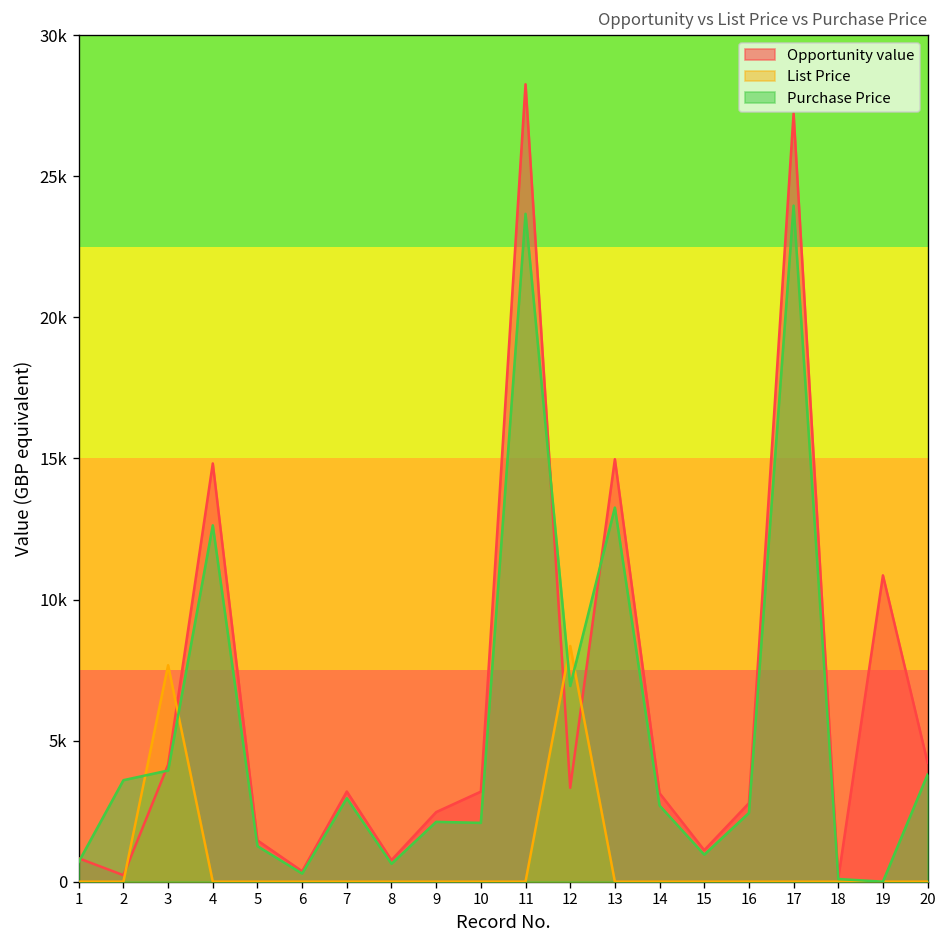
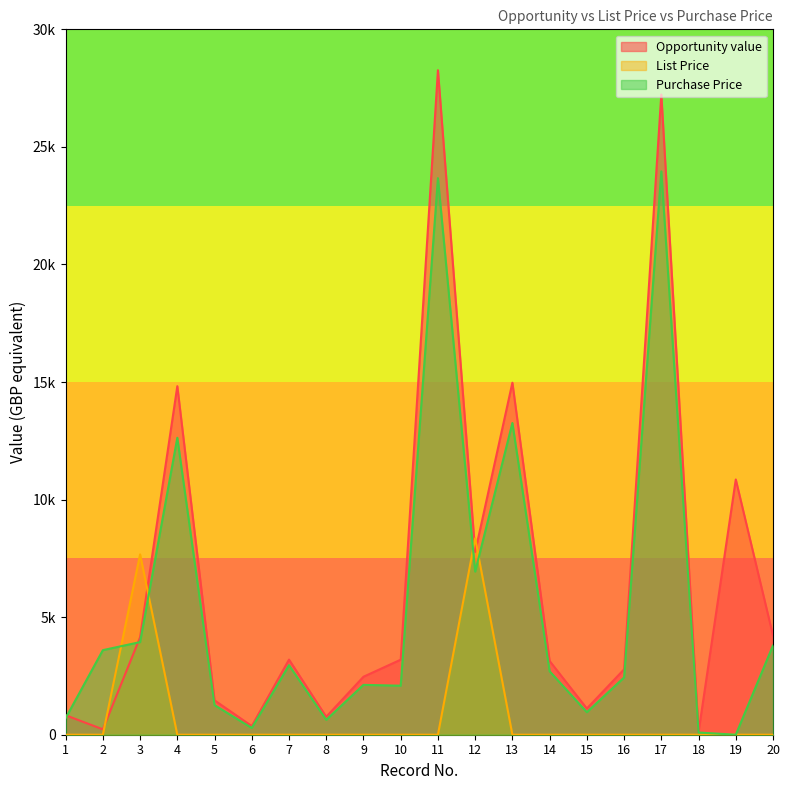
Opportunity value, 12: 3300 -> 7800
